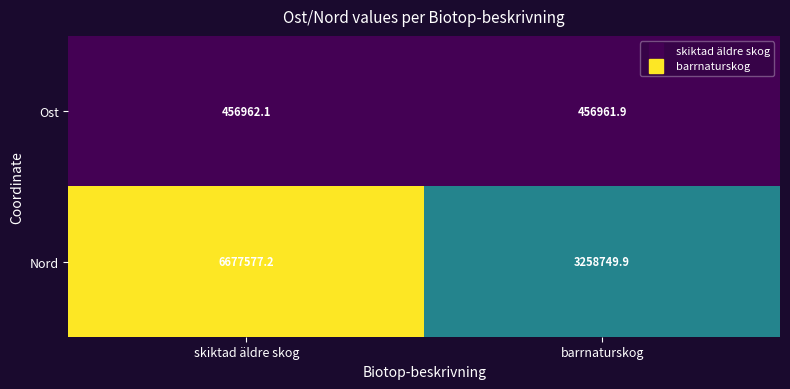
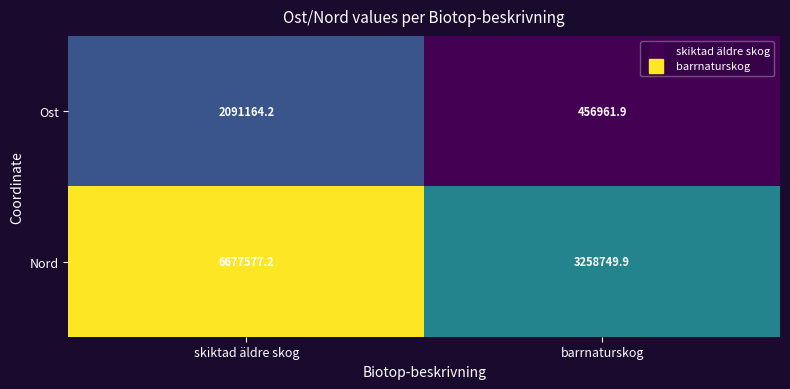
Ost, skiktad äldre skog: 456962.1 -> 2091164.2
